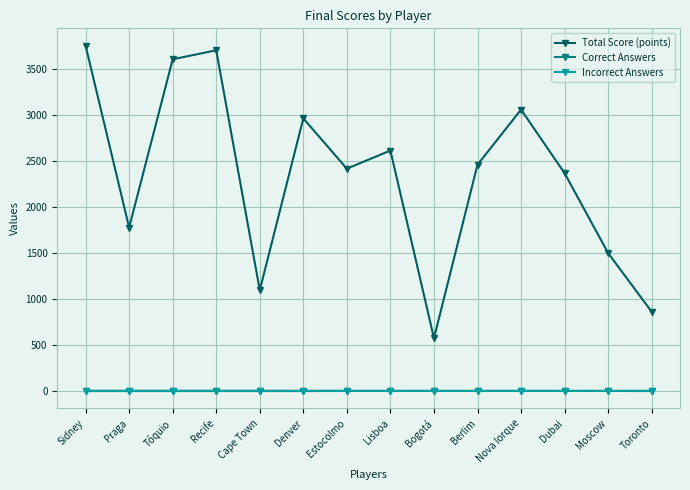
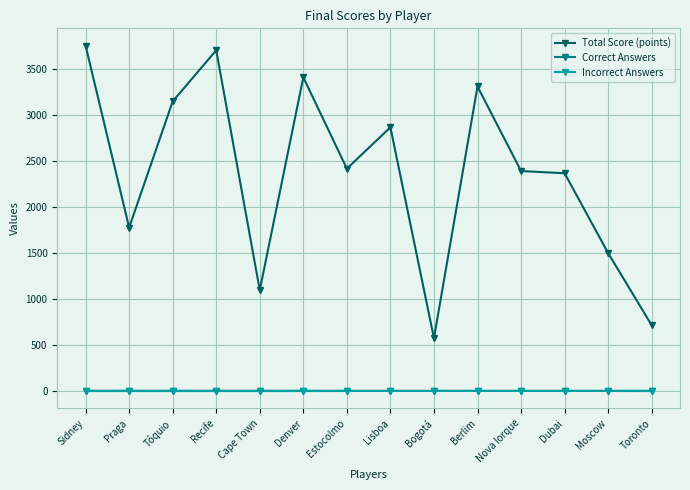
Total Score (points), Tóquio: 3600 -> 3200
Total Score (points), Denver: 3000 -> 3400
Total Score (points), Lisboa: 2600 -> 2900
Total Score (points), Berlim: 2500 -> 3300
Total Score (points), Nova Iorque: 3100 -> 2400
Total Score (points), Toronto: 900 -> 700
